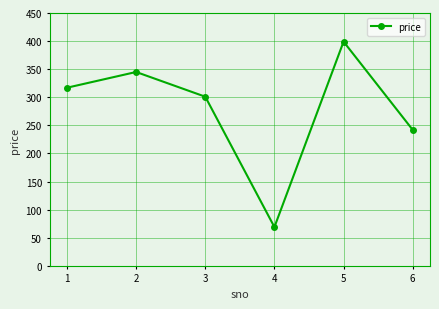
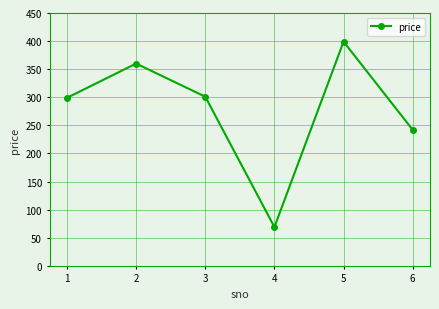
1: 320 -> 300
2: 350 -> 360
